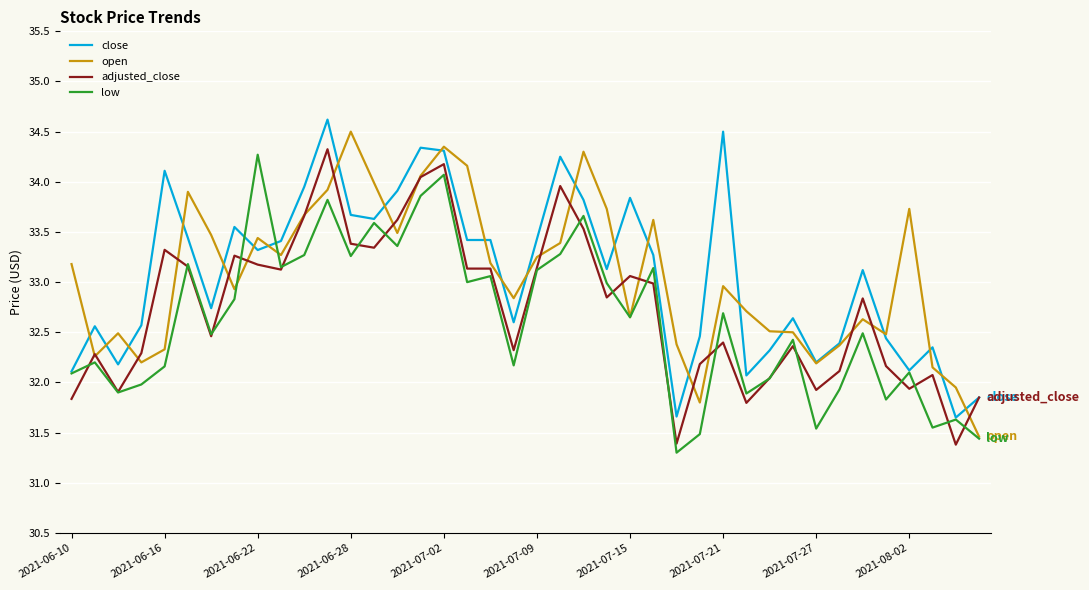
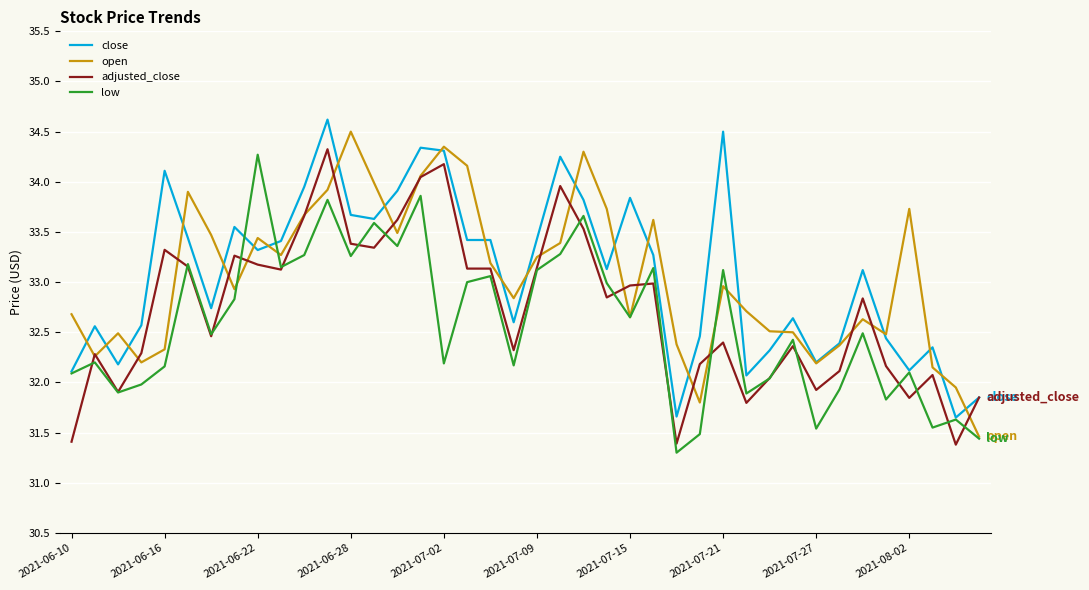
open, 2021-06-10: 33.18 -> 32.68
adjusted_close, 2021-06-10: 31.84 -> 31.41
low, 2021-07-02: 34.07 -> 32.19
adjusted_close, 2021-07-15: 33.06 -> 32.97
low, 2021-07-21: 32.69 -> 33.12
adjusted_close, 2021-08-02: 31.94 -> 31.85
